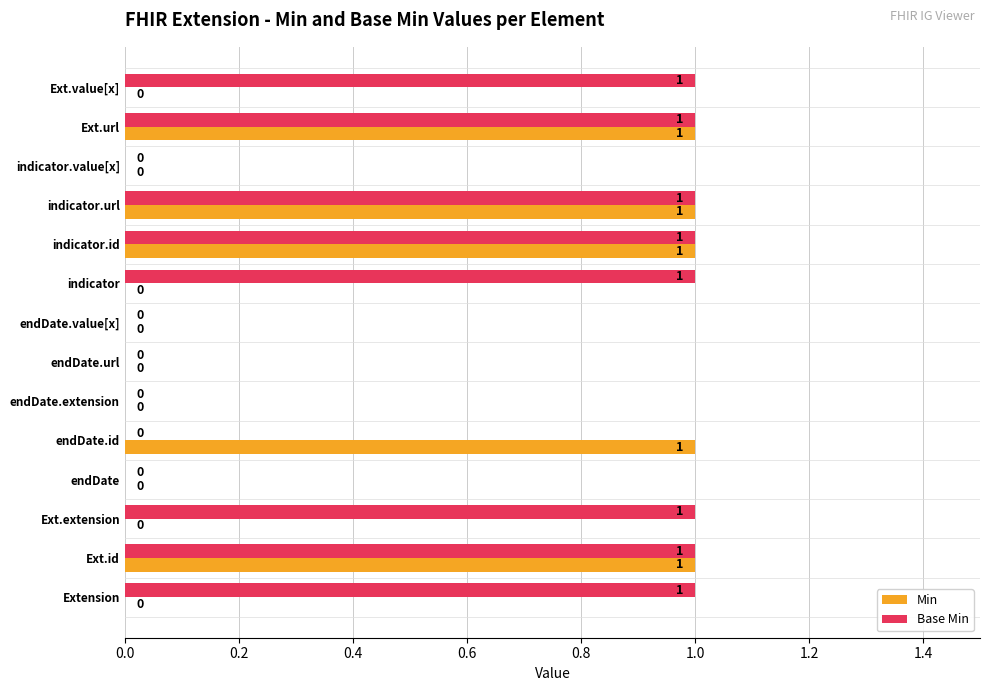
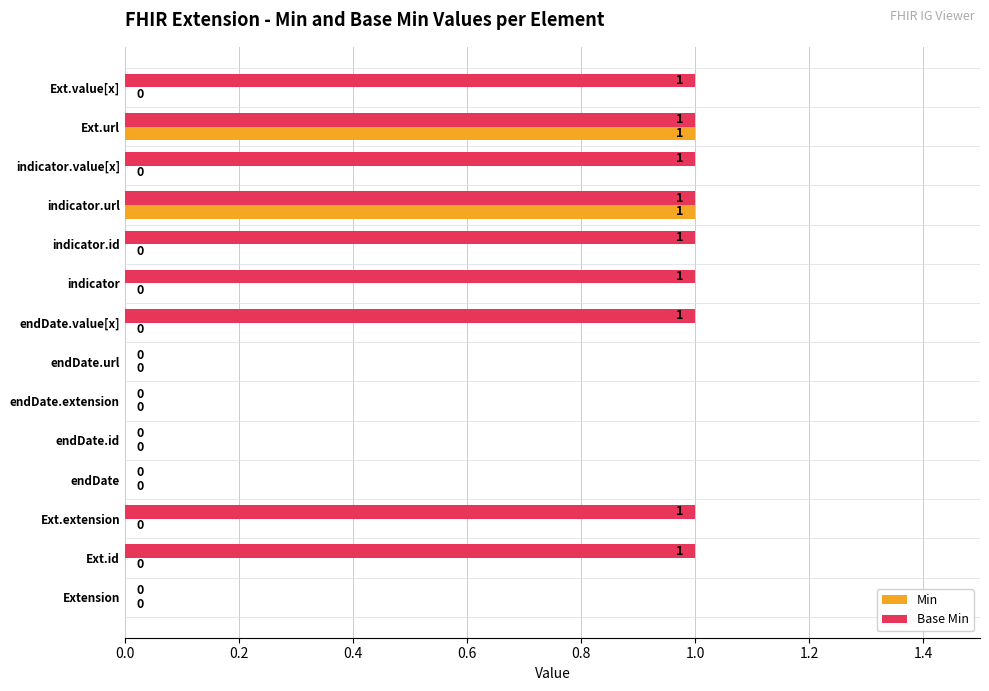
Base Min, indicator.value[x]: 0 -> 1
Min, indicator.id: 1 -> 0
Base Min, endDate.value[x]: 0 -> 1
Min, endDate.id: 1 -> 0
Min, Ext.id: 1 -> 0
Base Min, Extension: 1 -> 0
